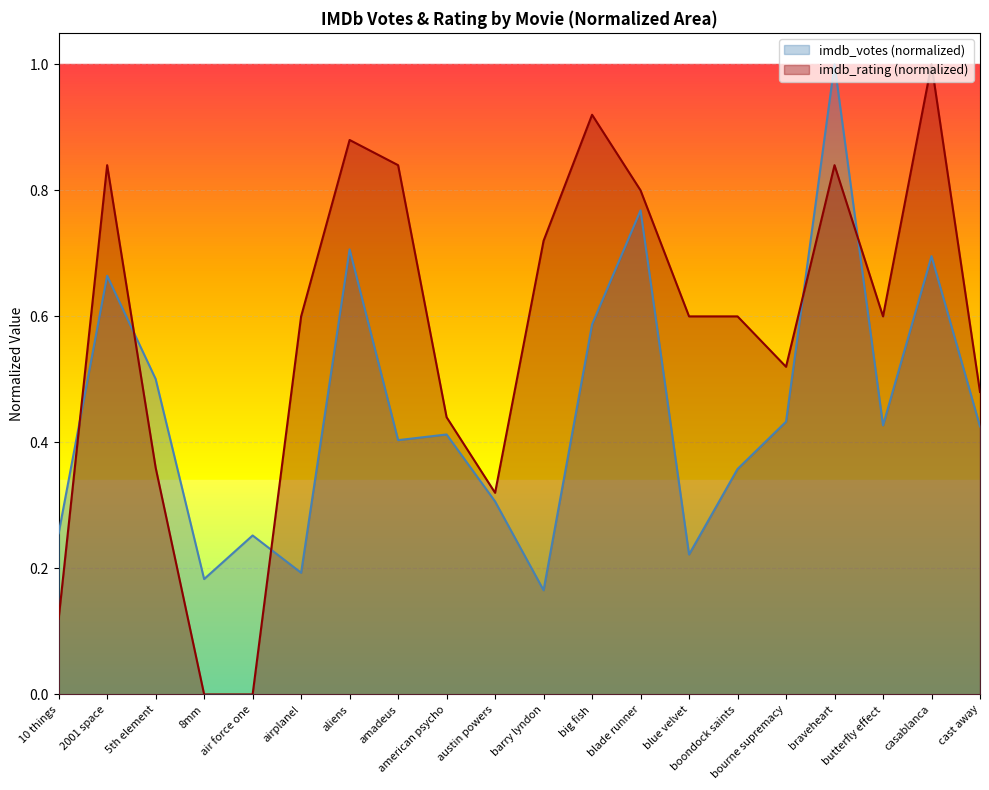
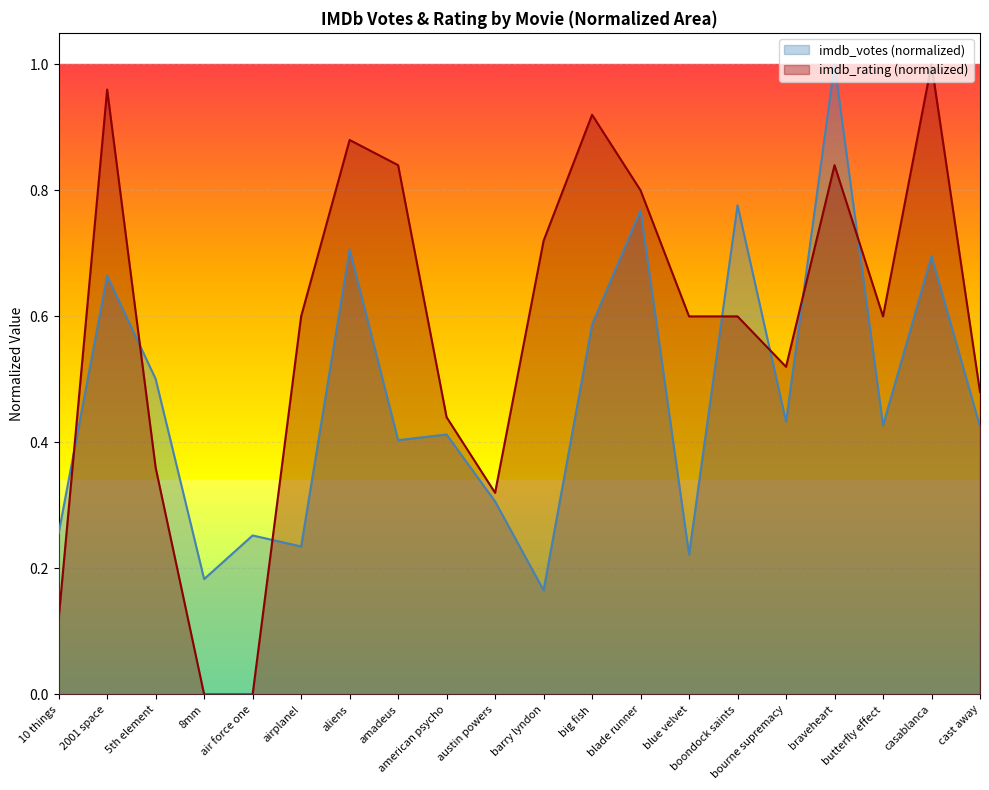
imdb_rating (normalized), 2001 space: 0.84 -> 0.96
imdb_votes (normalized), airplane!: 0.19 -> 0.23
imdb_votes (normalized), boondock saints: 0.36 -> 0.78
